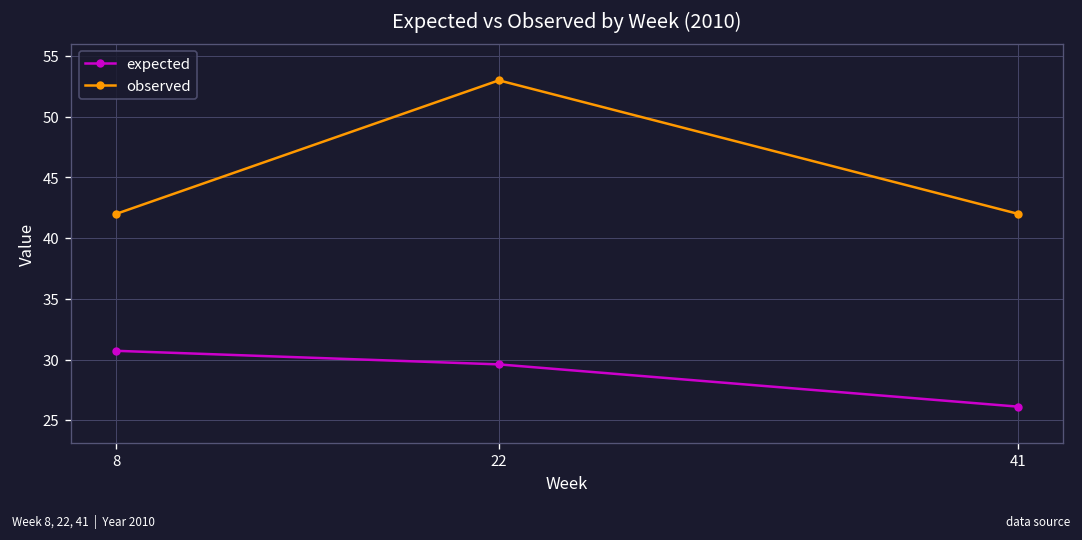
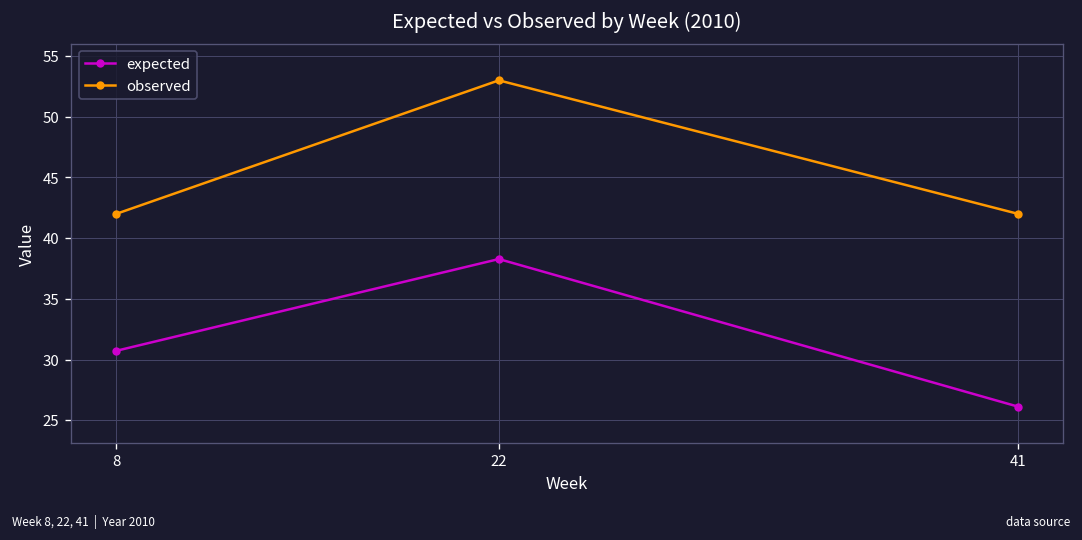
expected, 22: 29.6 -> 38.3
